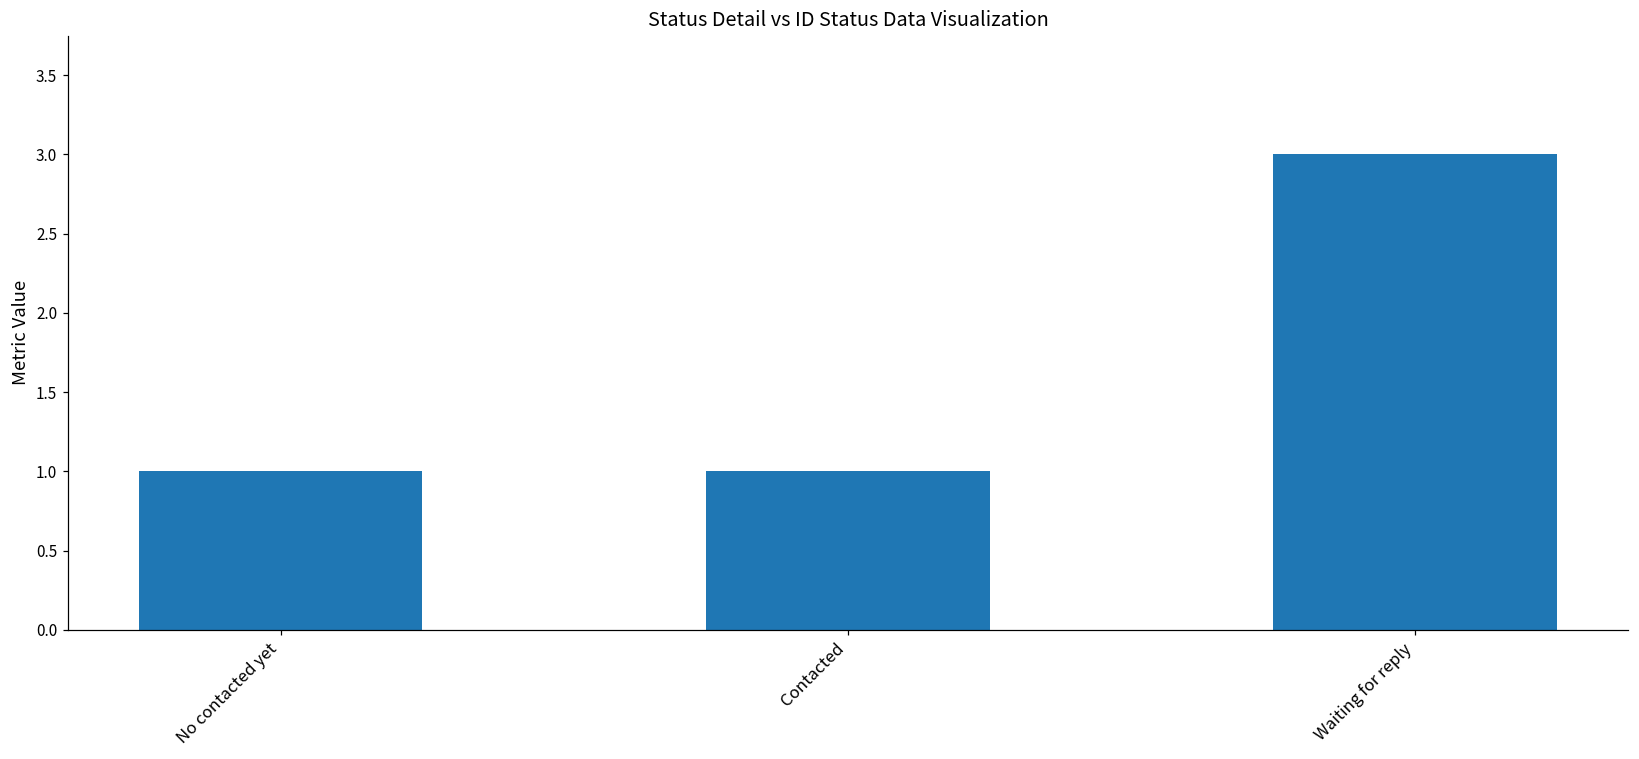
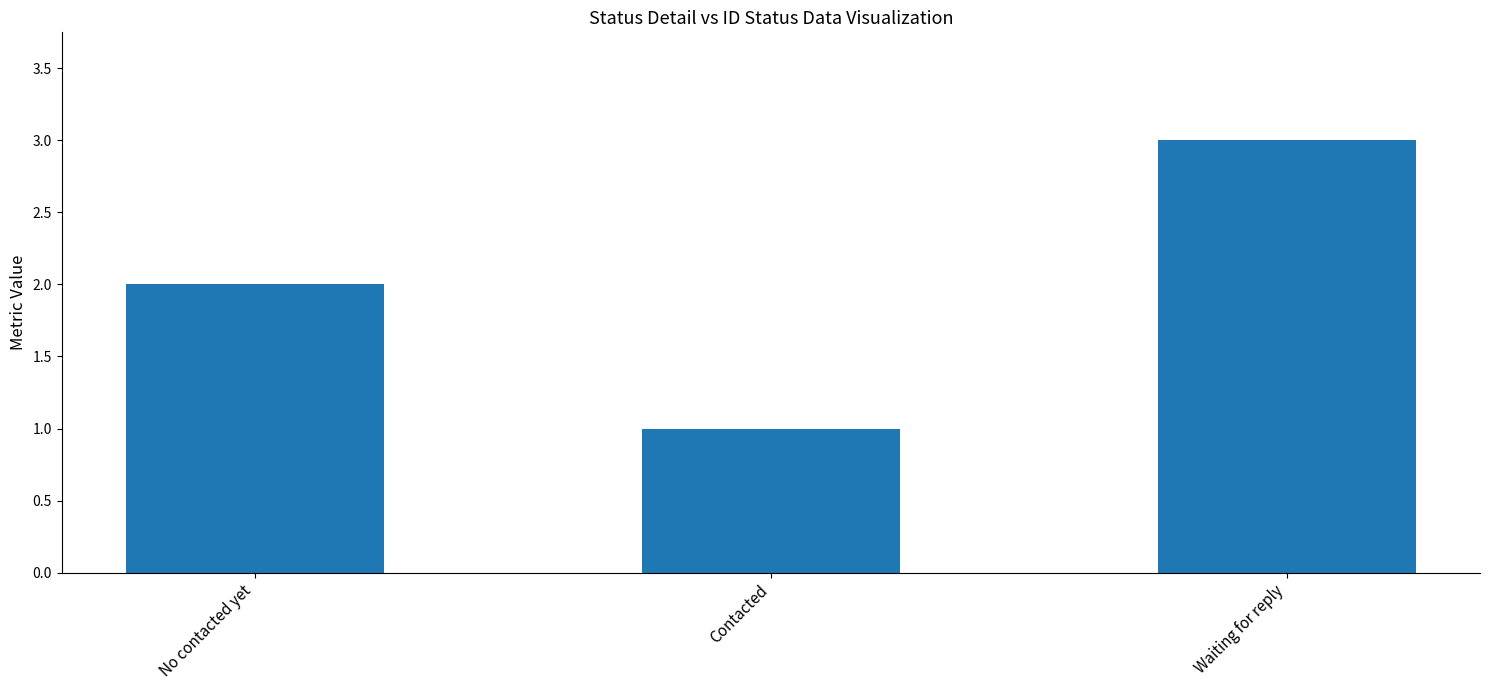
No contacted yet: 1 -> 2
